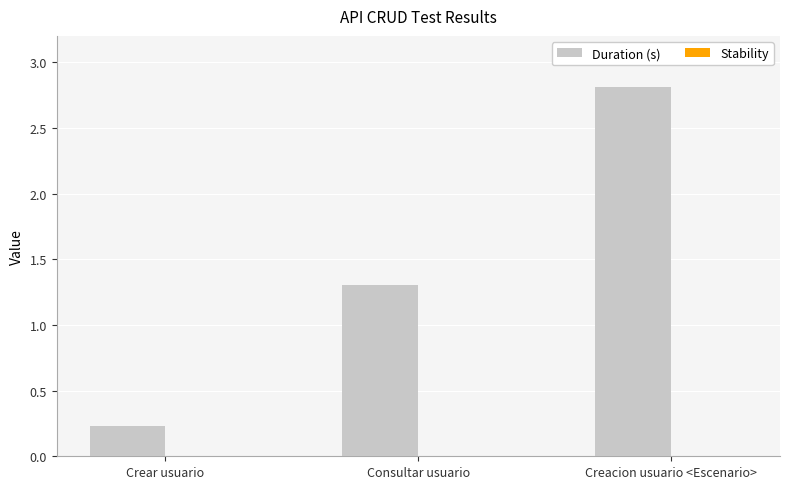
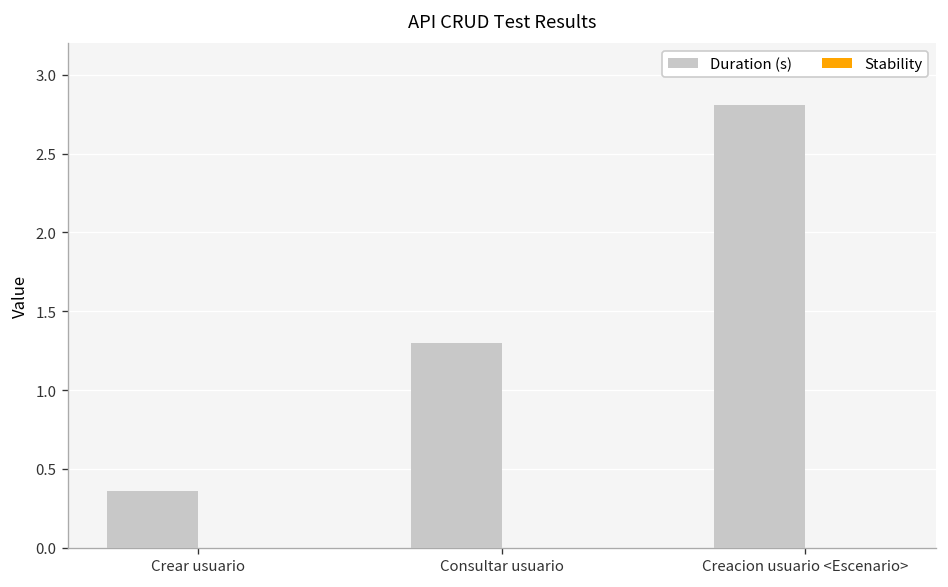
Duration (s), Crear usuario: 0.23 -> 0.36
